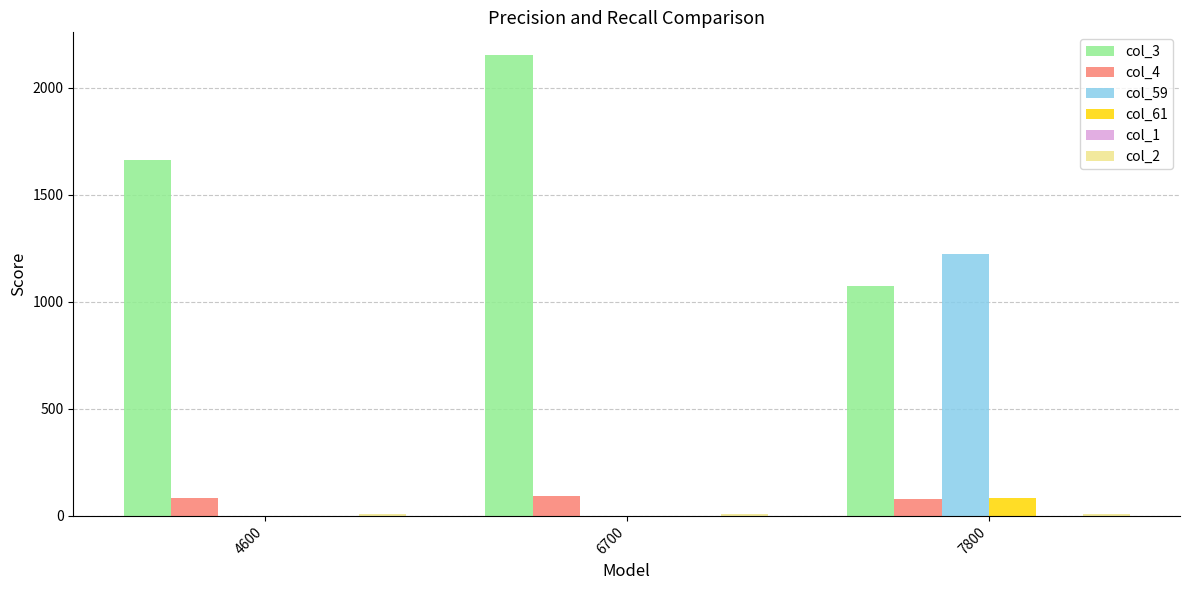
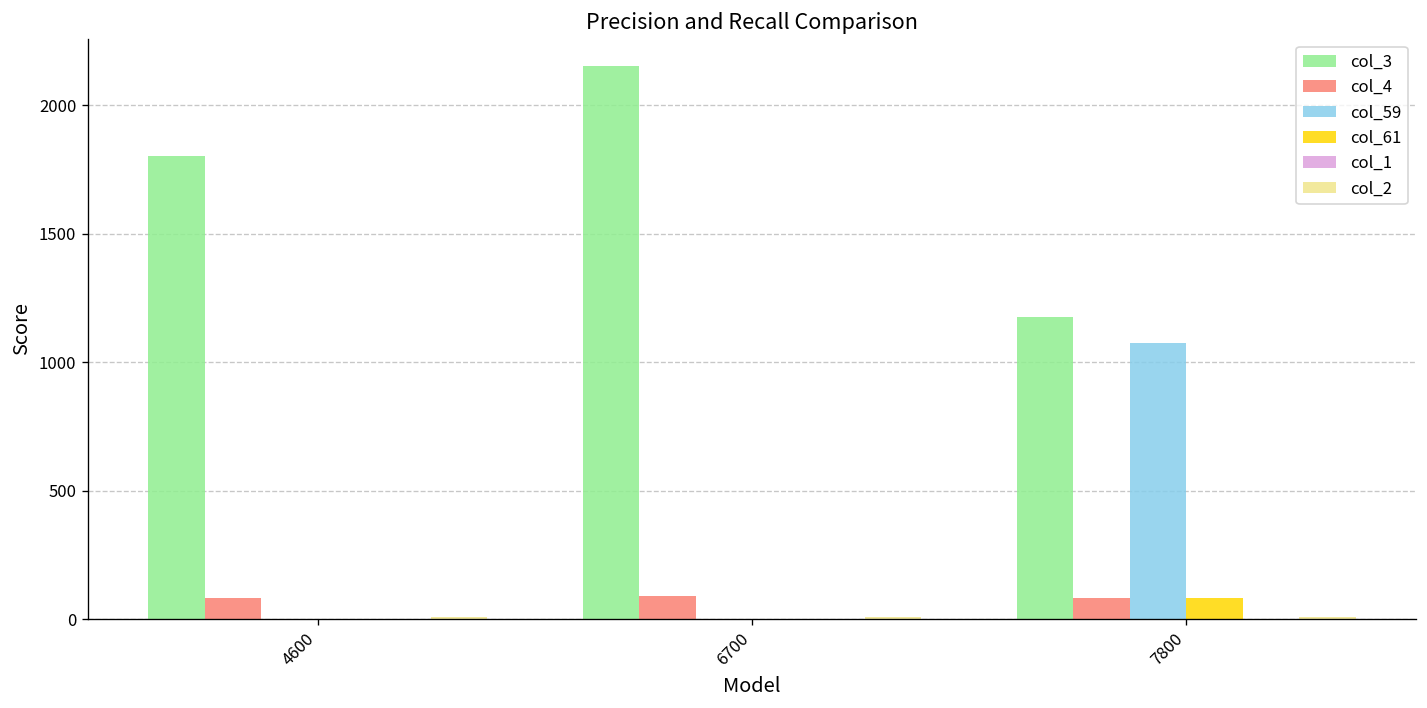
col_3, 4600: 1660 -> 1800
col_3, 7800: 1080 -> 1180
col_59, 7800: 1220 -> 1080
